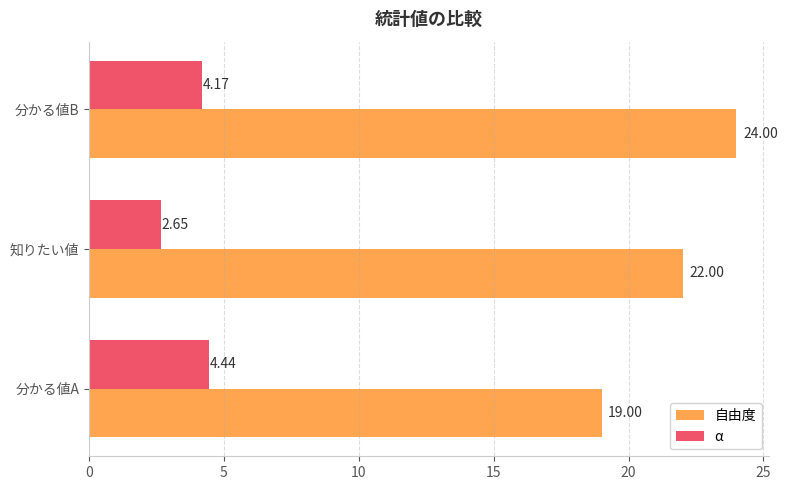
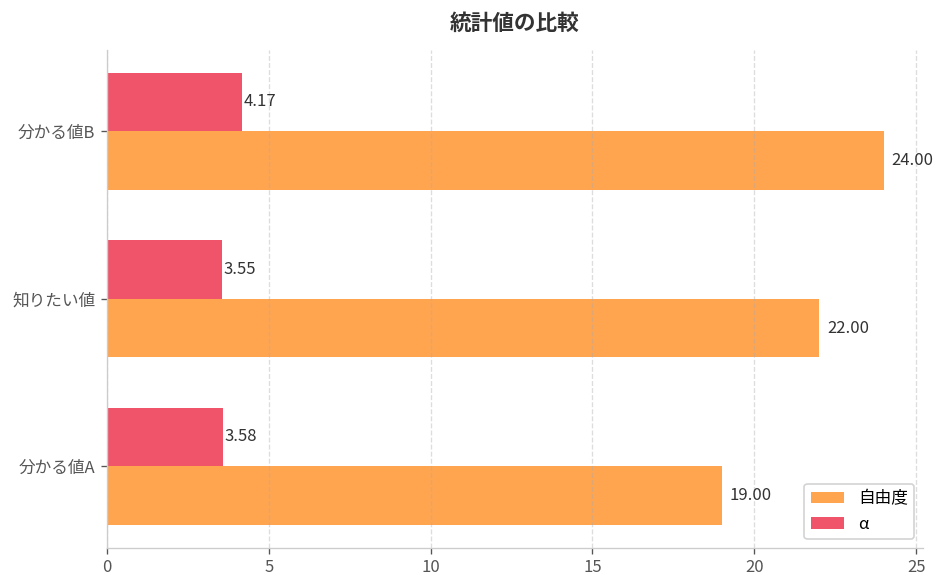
α, 知りたい値: 2.65 -> 3.55
α, 分かる値A: 4.44 -> 3.58
